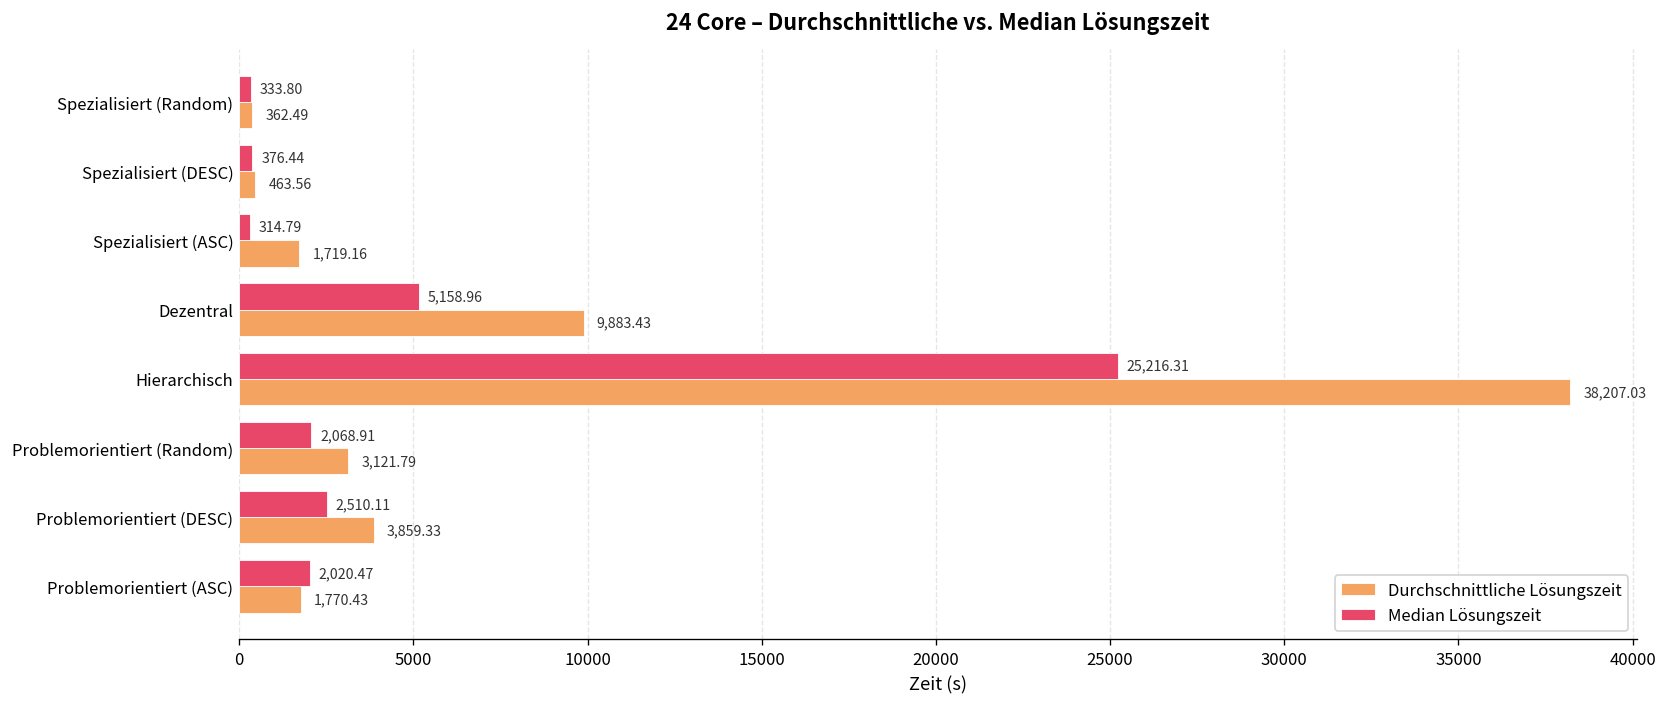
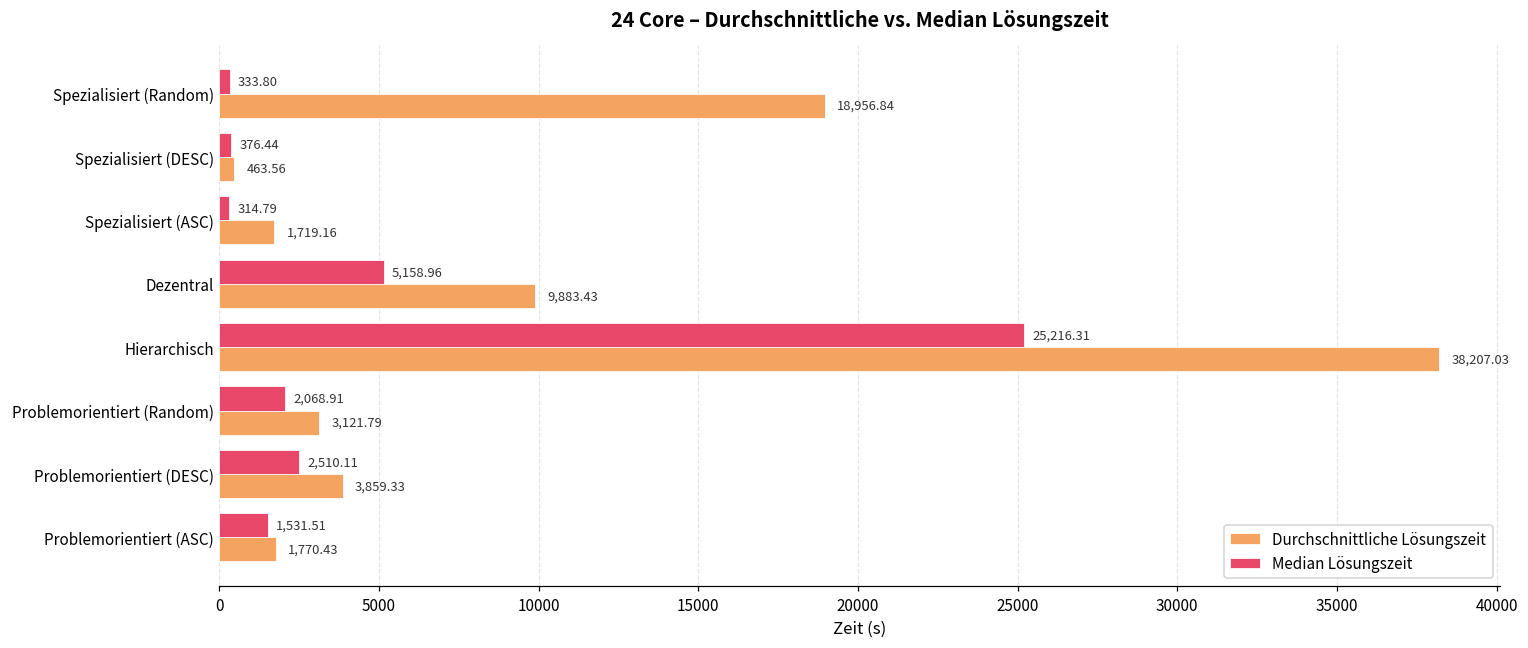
Durchschnittliche Lösungszeit, Spezialisiert (Random): 362.49 -> 18,956.84
Median Lösungszeit, Problemorientiert (ASC): 2,020.47 -> 1,531.51
